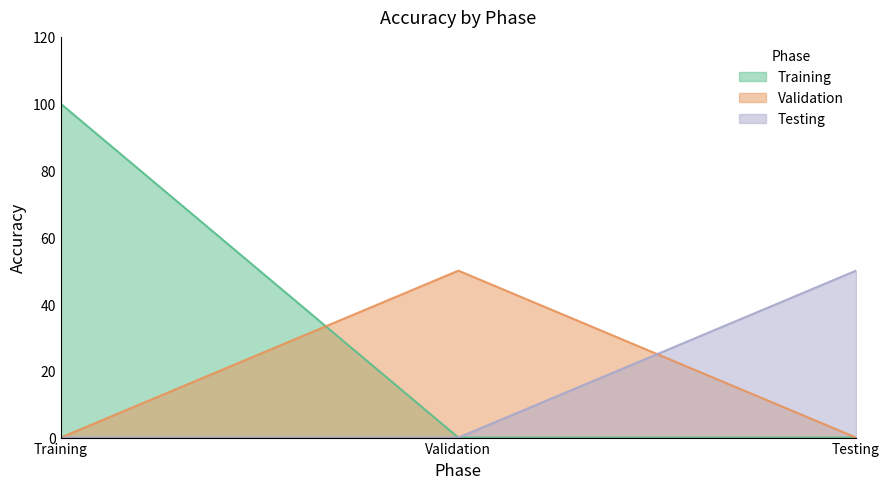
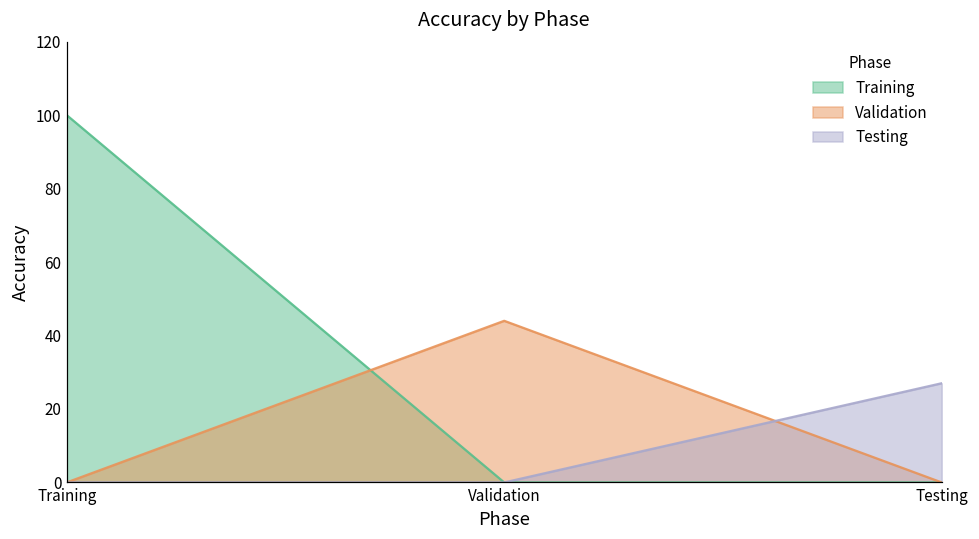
Validation, Validation: 50 -> 44
Testing, Testing: 50 -> 27
